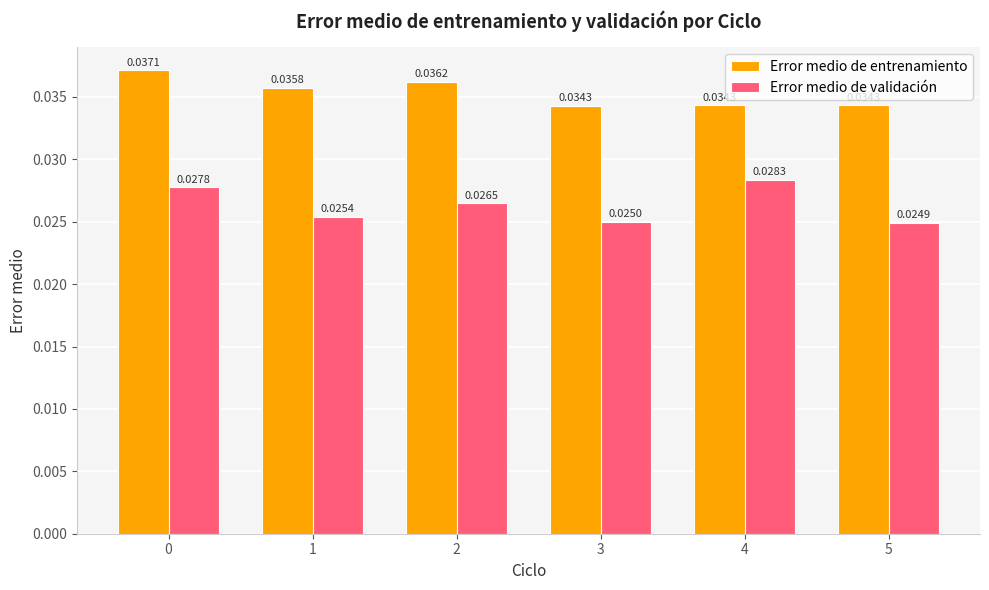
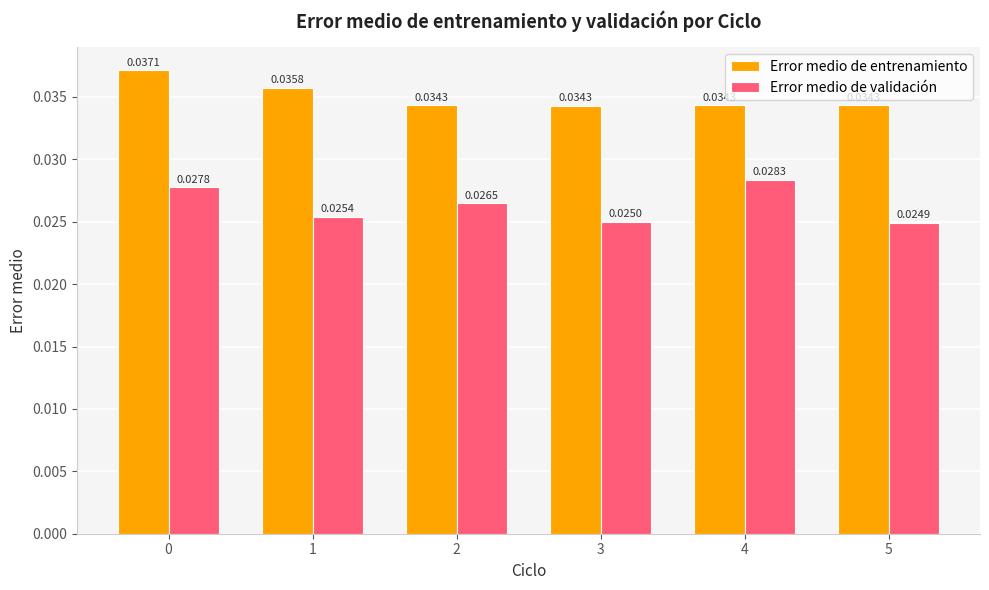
Error medio de entrenamiento, 2: 0.0362 -> 0.0343
